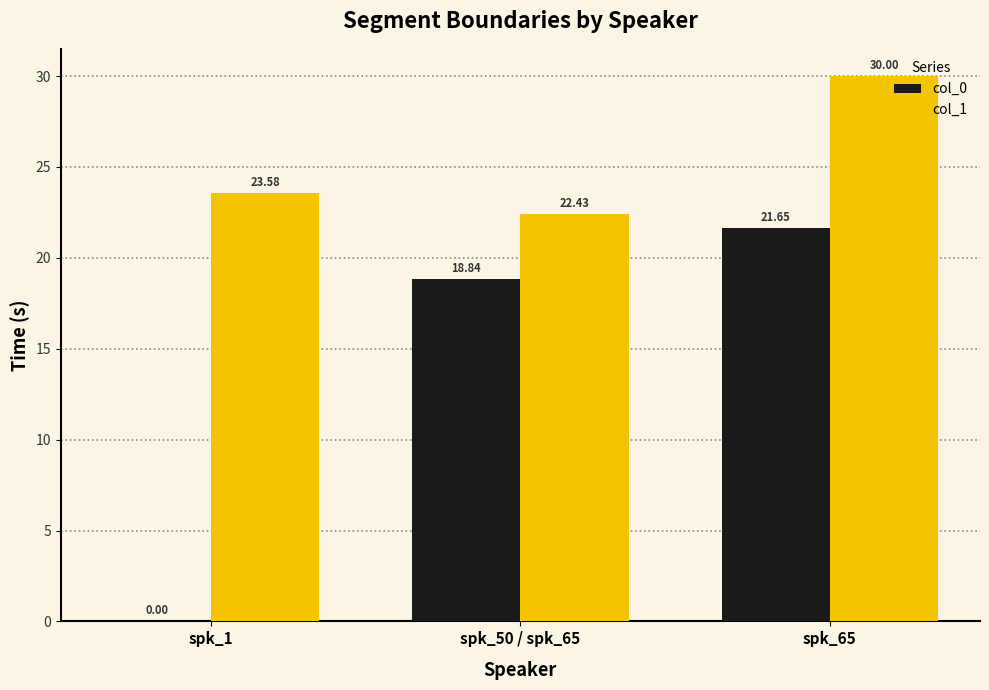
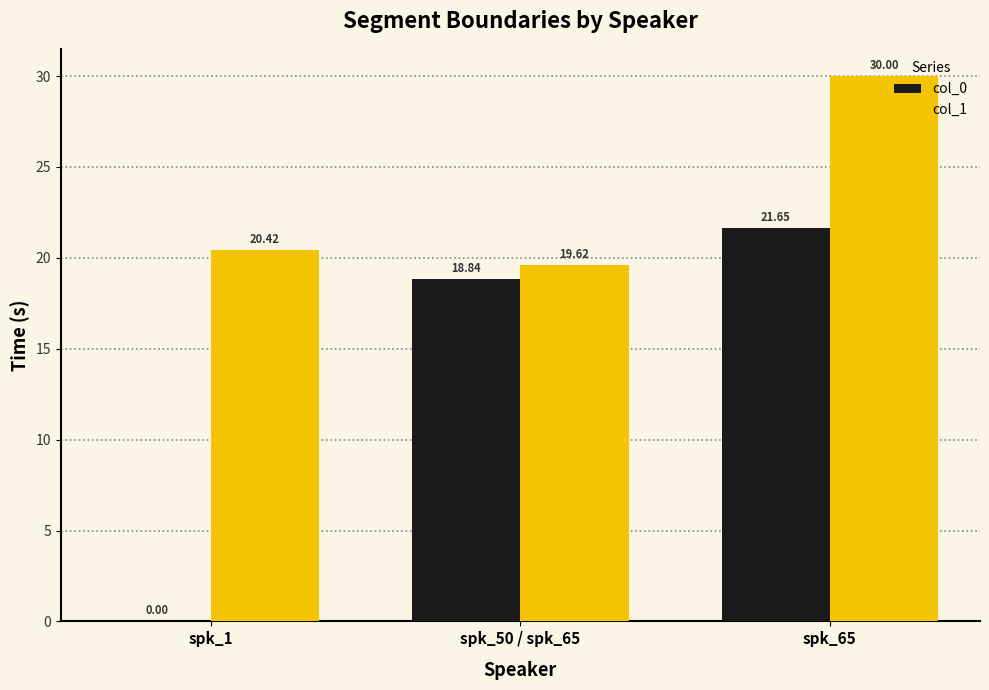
col_1, spk_1: 23.58 -> 20.42
col_1, spk_50 / spk_65: 22.43 -> 19.62
